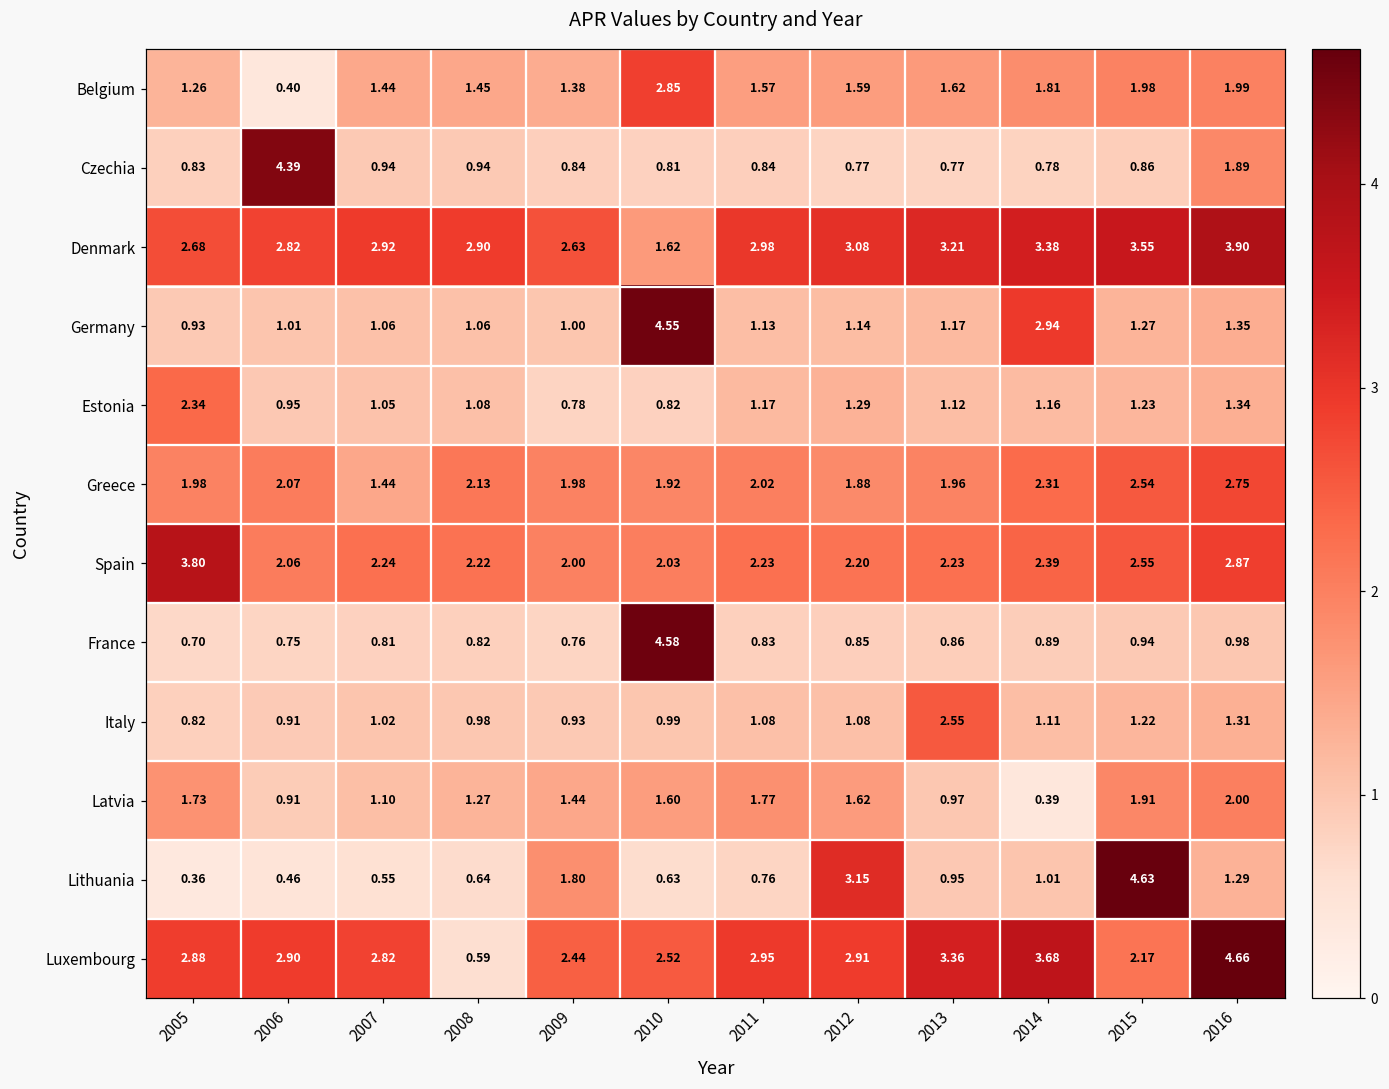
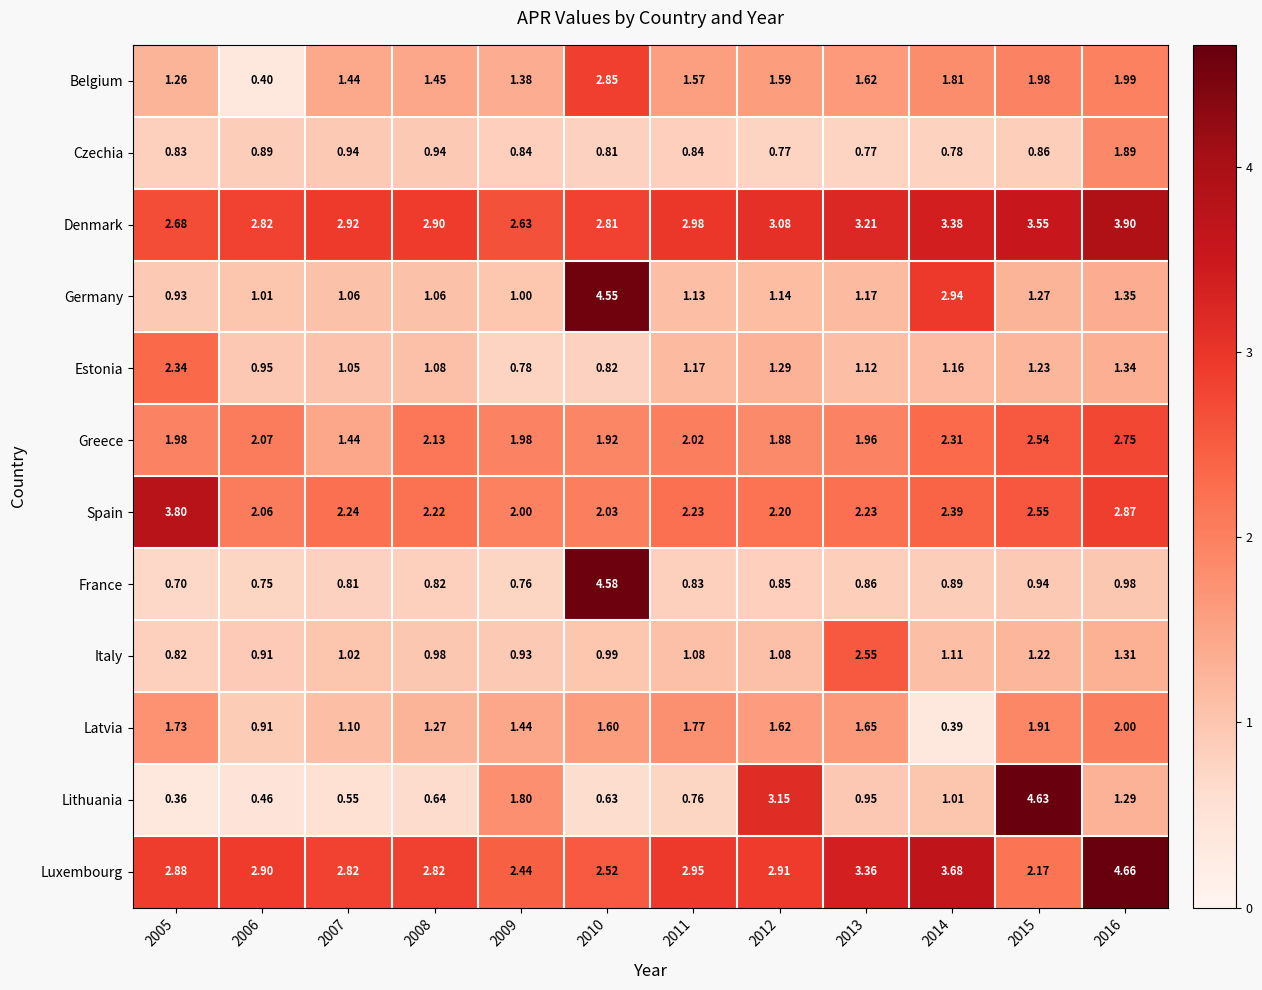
Czechia, 2006: 4.39 -> 0.89
Denmark, 2010: 1.62 -> 2.81
Latvia, 2013: 0.97 -> 1.65
Luxembourg, 2008: 0.59 -> 2.82
